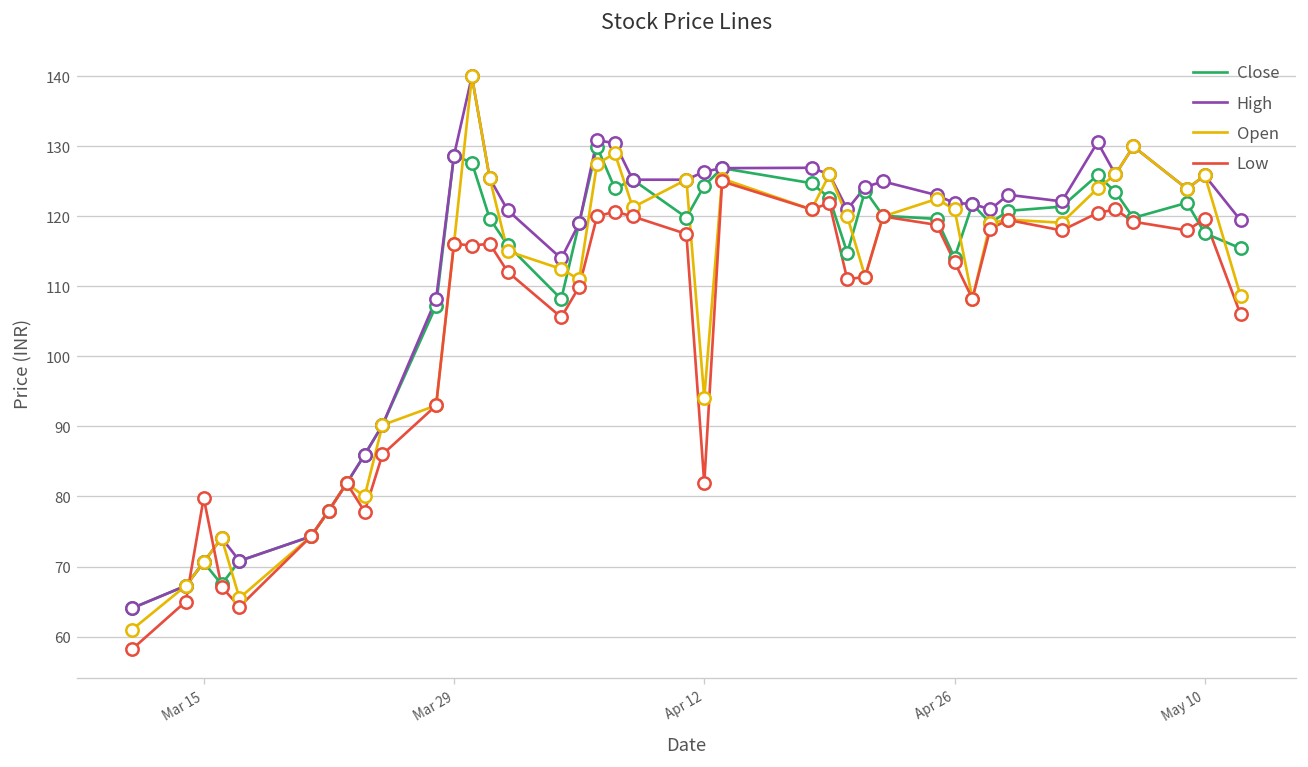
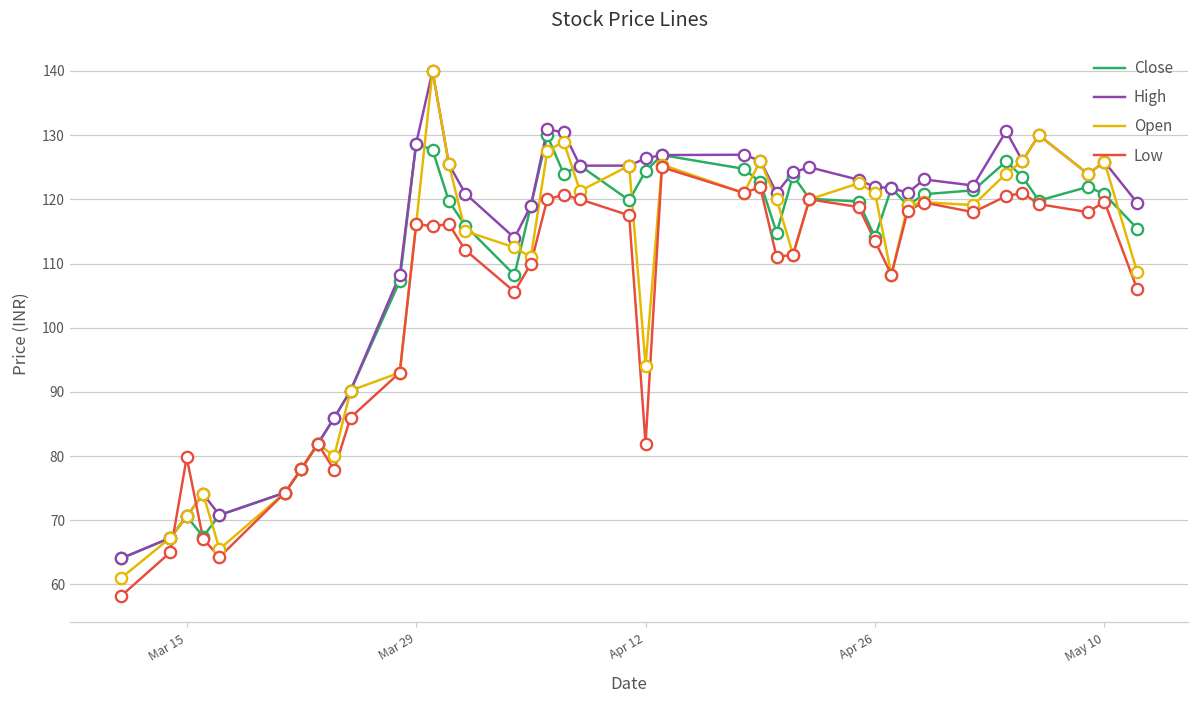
Close, May 10: 118 -> 121
